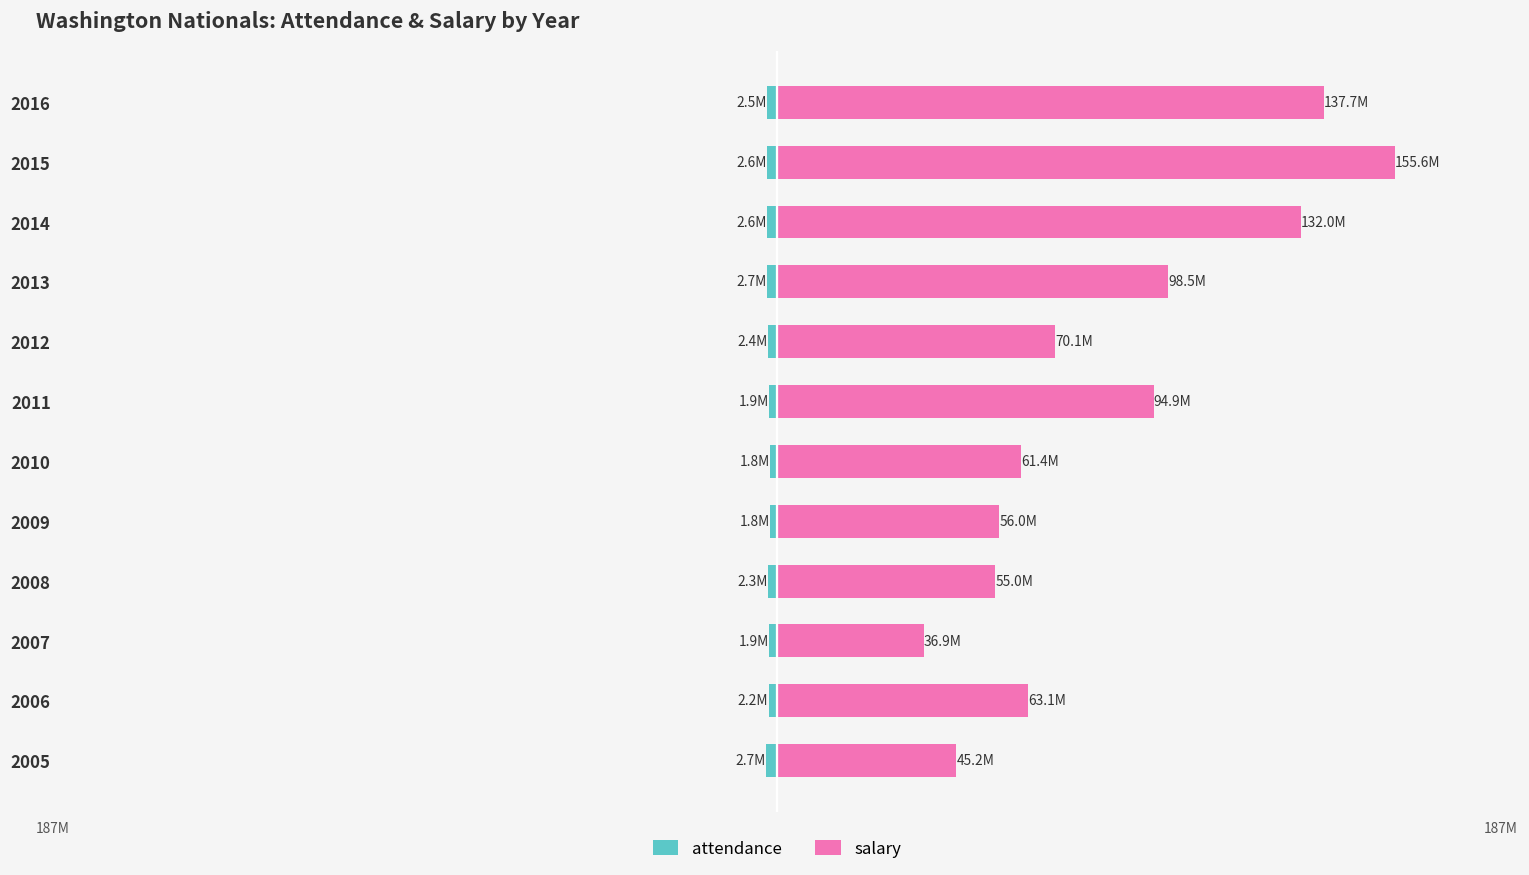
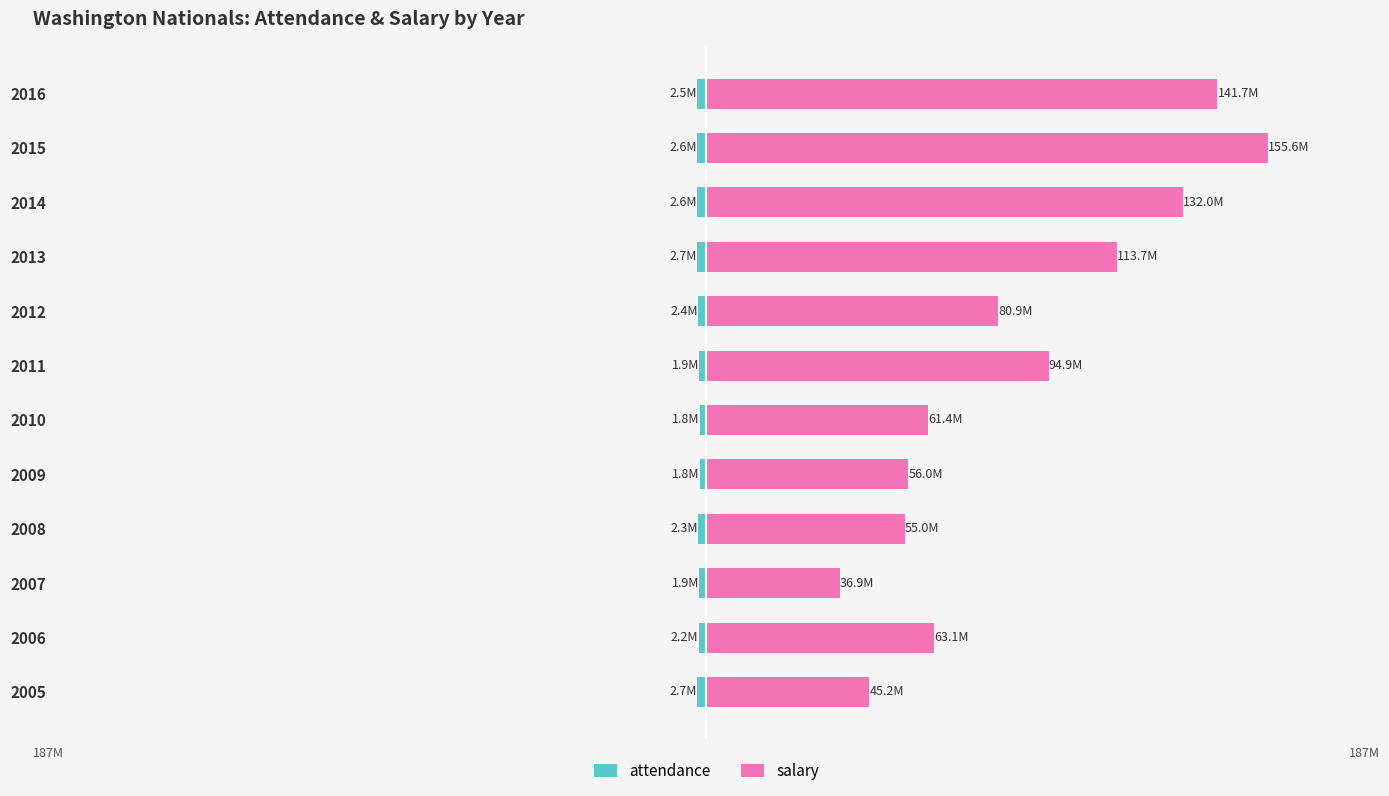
salary, 2016: 137.7M -> 141.7M
salary, 2013: 98.5M -> 113.7M
salary, 2012: 70.1M -> 80.9M
